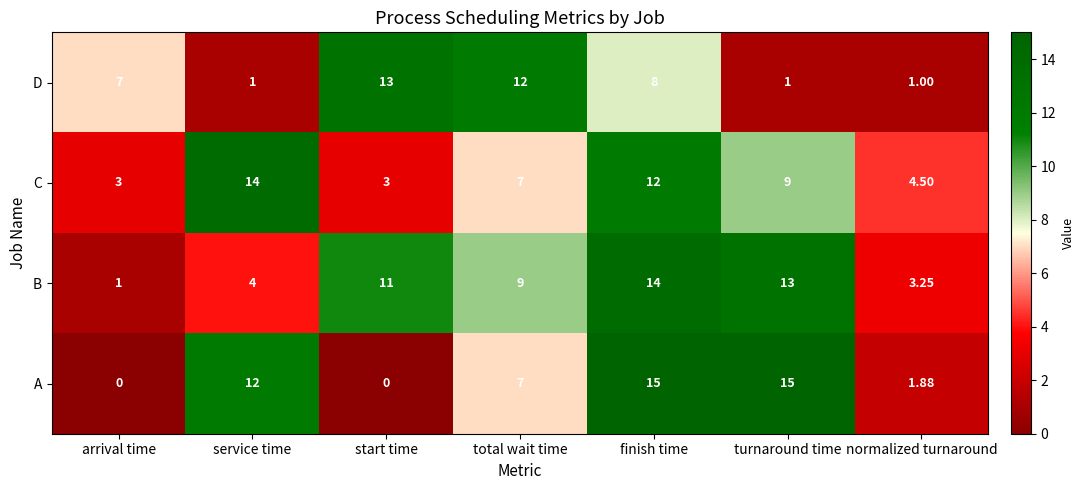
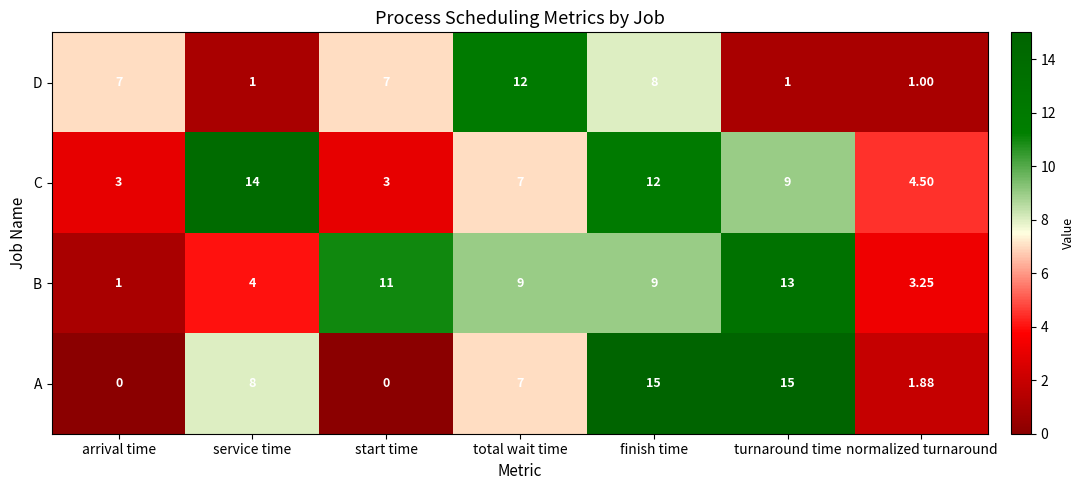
D, start time: 13 -> 7
B, finish time: 14 -> 9
A, service time: 12 -> 8
